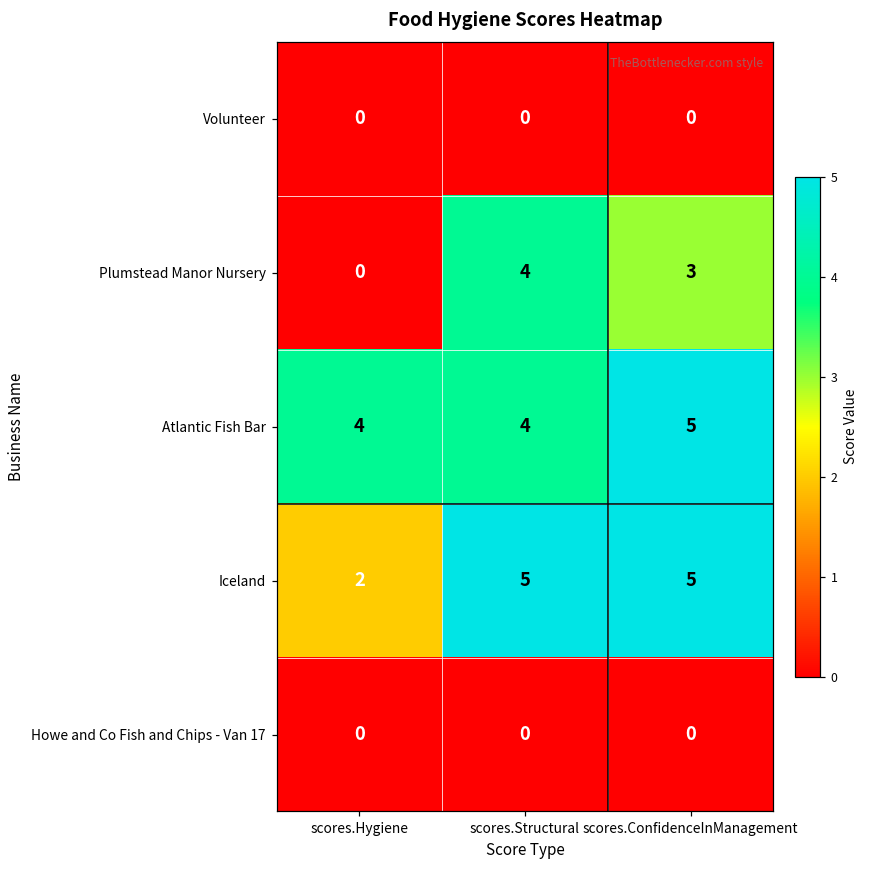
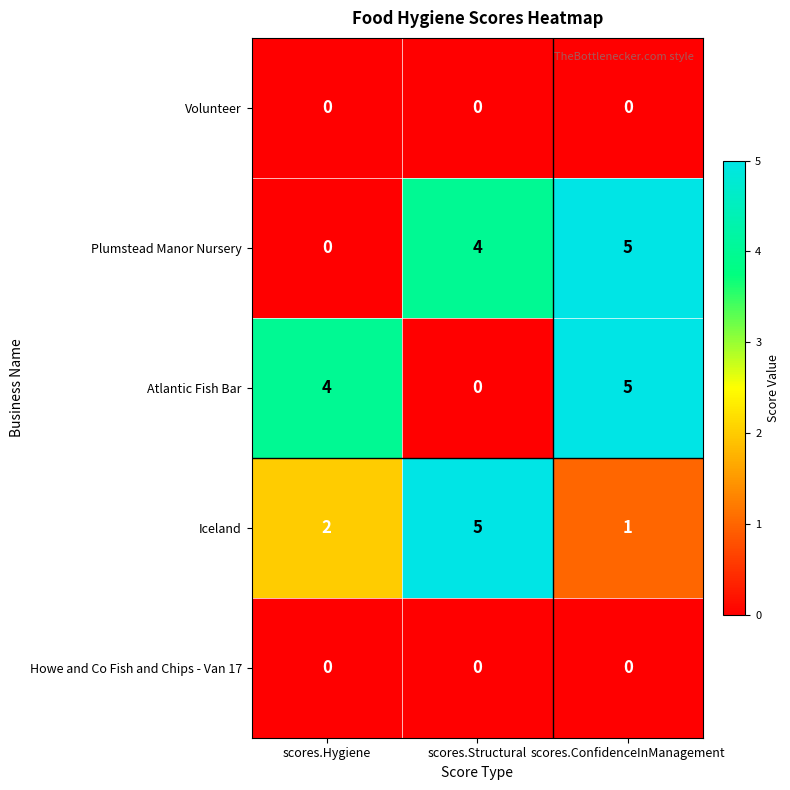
Plumstead Manor Nursery, scores.ConfidenceInManagement: 3 -> 5
Atlantic Fish Bar, scores.Structural: 4 -> 0
Iceland, scores.ConfidenceInManagement: 5 -> 1
